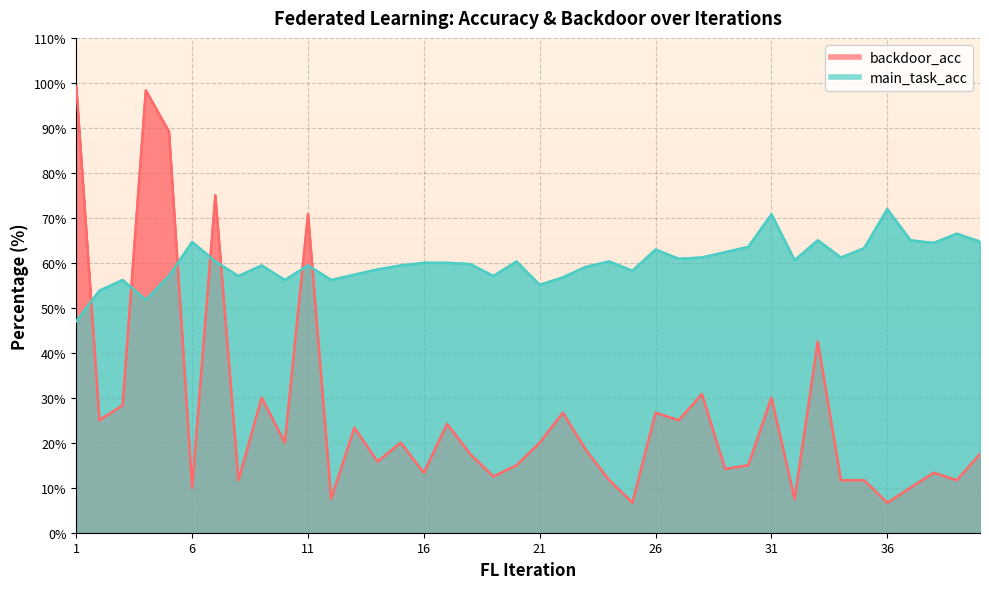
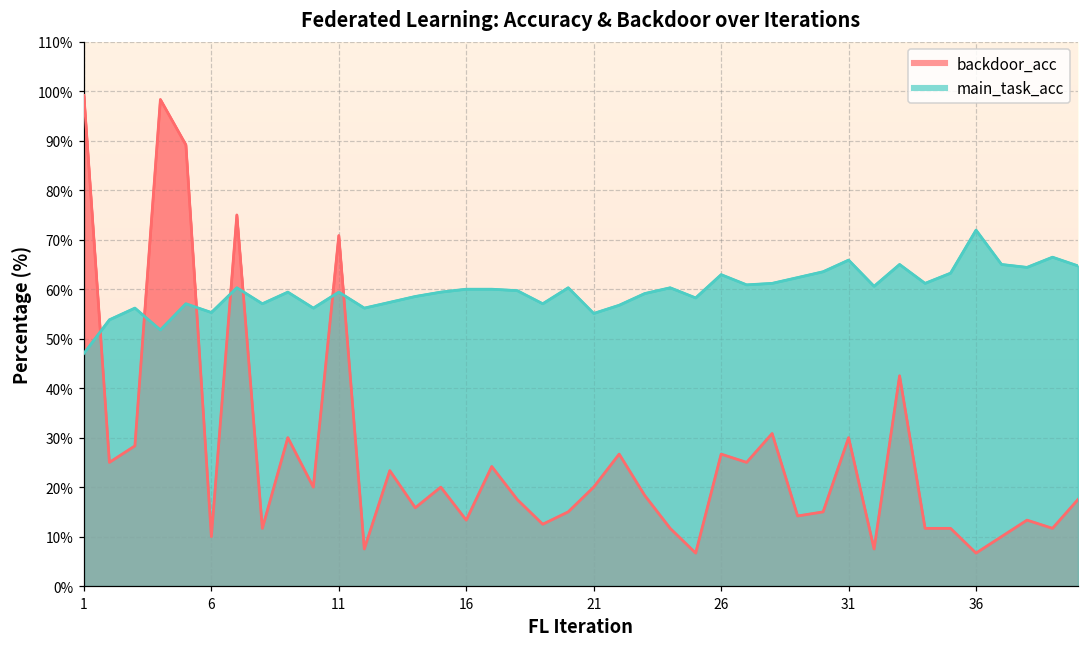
main_task_acc, 6: 65% -> 55%
main_task_acc, 31: 71% -> 66%
